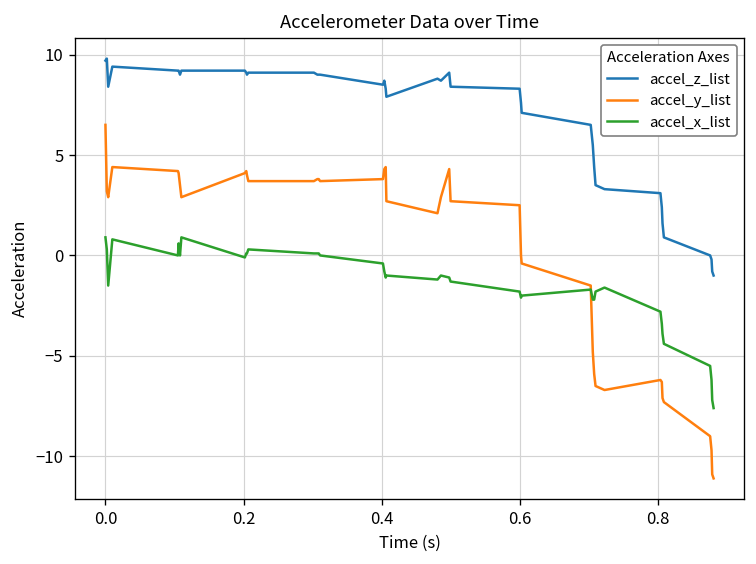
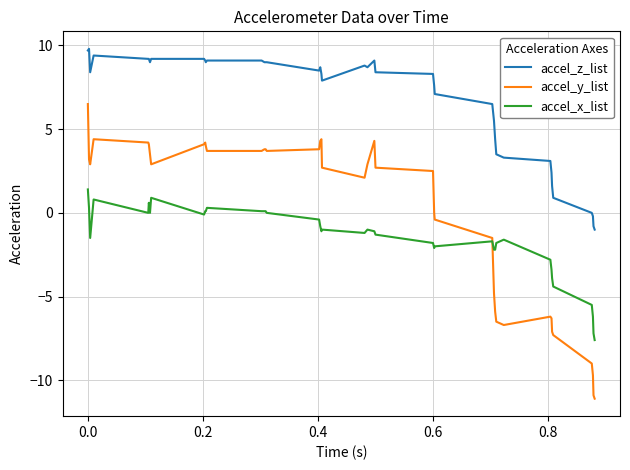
accel_x_list, 0.0: 0.9 -> 1.4
